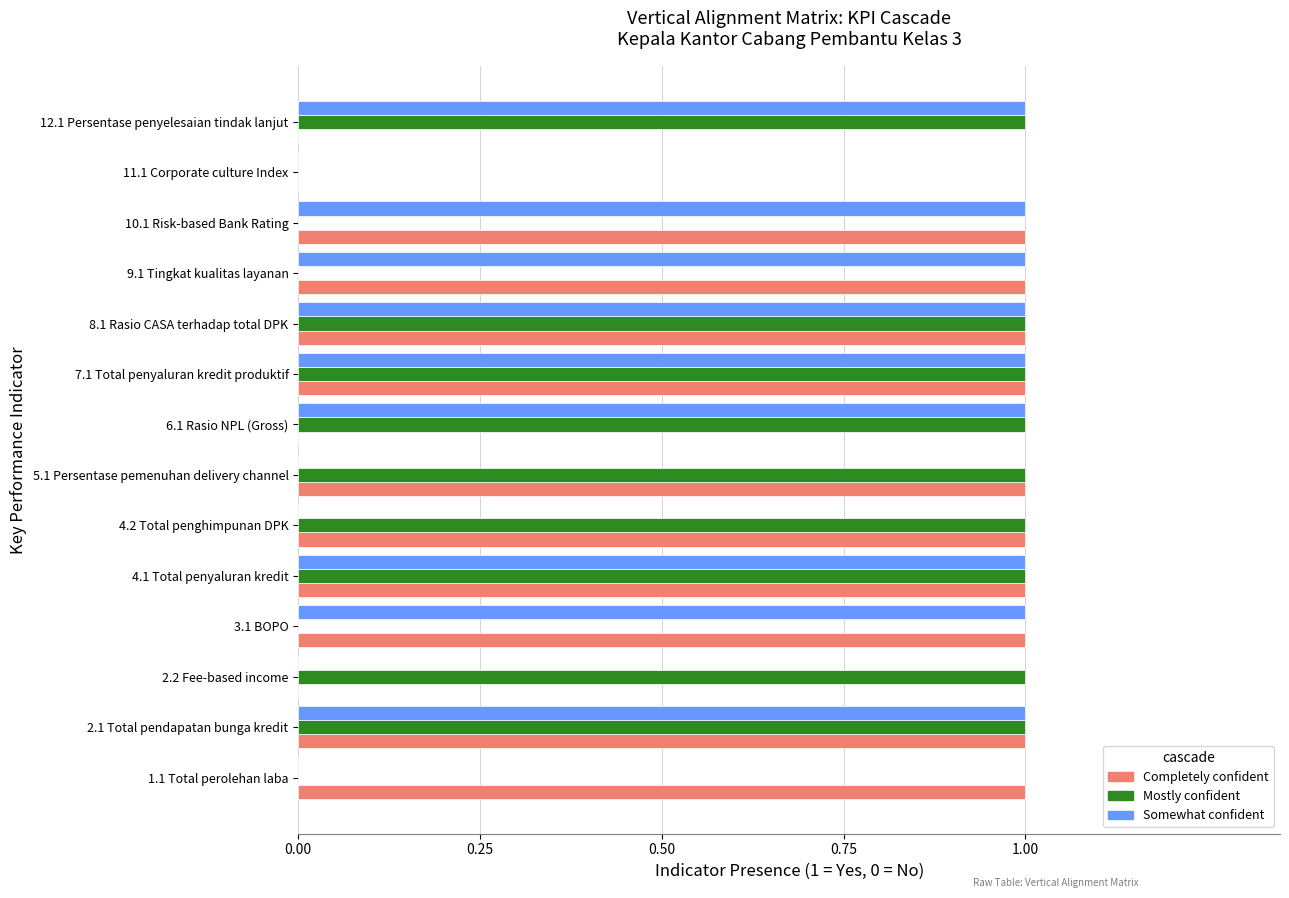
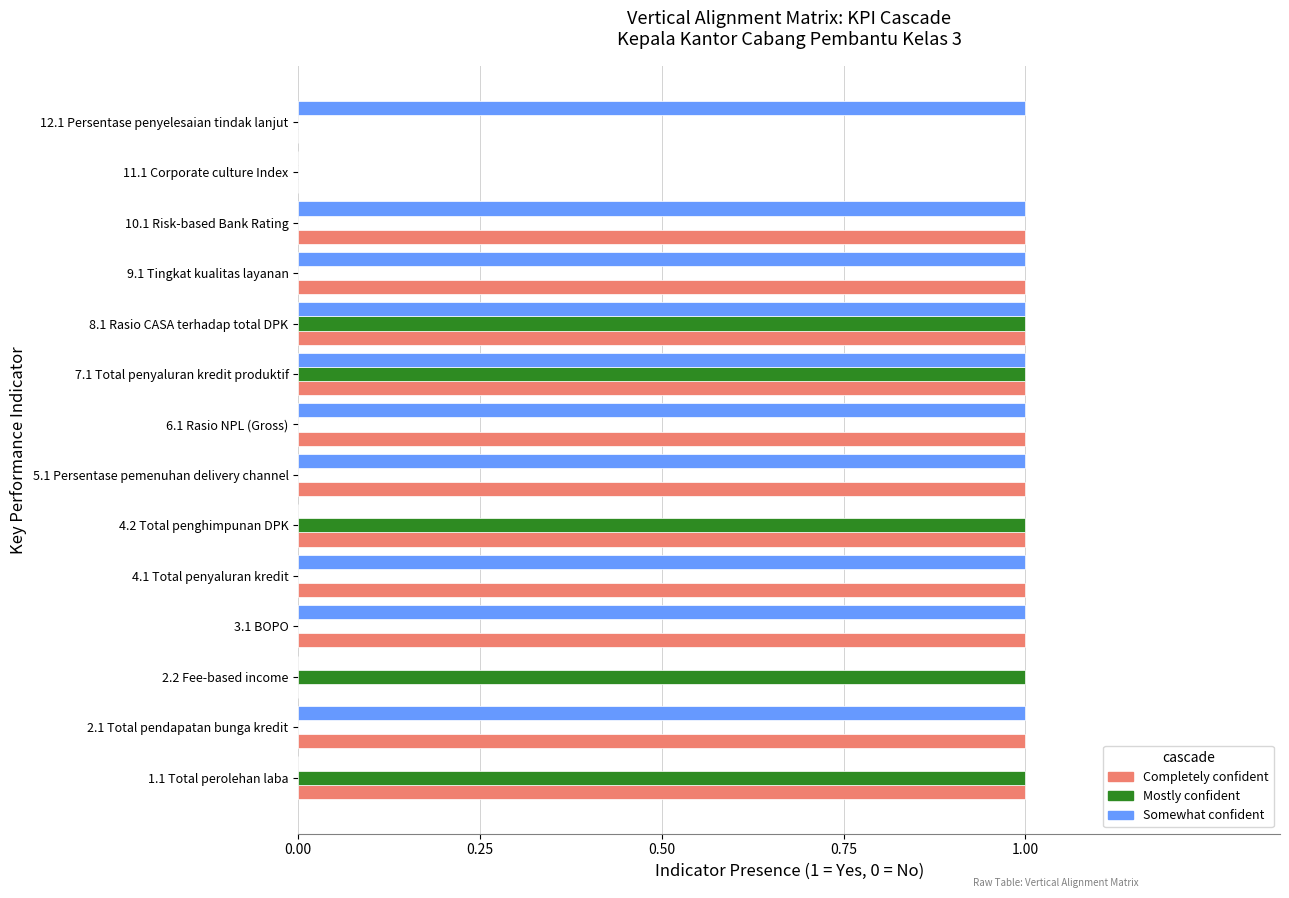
Mostly confident, 12.1 Persentase penyelesaian tindak lanjut: 1 -> 0
Mostly confident, 6.1 Rasio NPL (Gross): 1 -> 0
Completely confident, 6.1 Rasio NPL (Gross): 0 -> 1
Somewhat confident, 5.1 Persentase pemenuhan delivery channel: 0 -> 1
Mostly confident, 5.1 Persentase pemenuhan delivery channel: 1 -> 0
Mostly confident, 4.1 Total penyaluran kredit: 1 -> 0
Mostly confident, 2.1 Total pendapatan bunga kredit: 1 -> 0
Mostly confident, 1.1 Total perolehan laba: 0 -> 1
